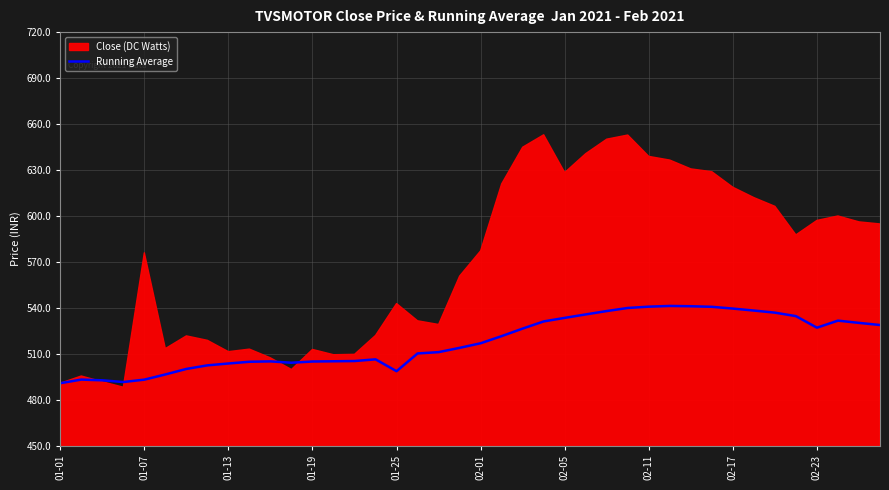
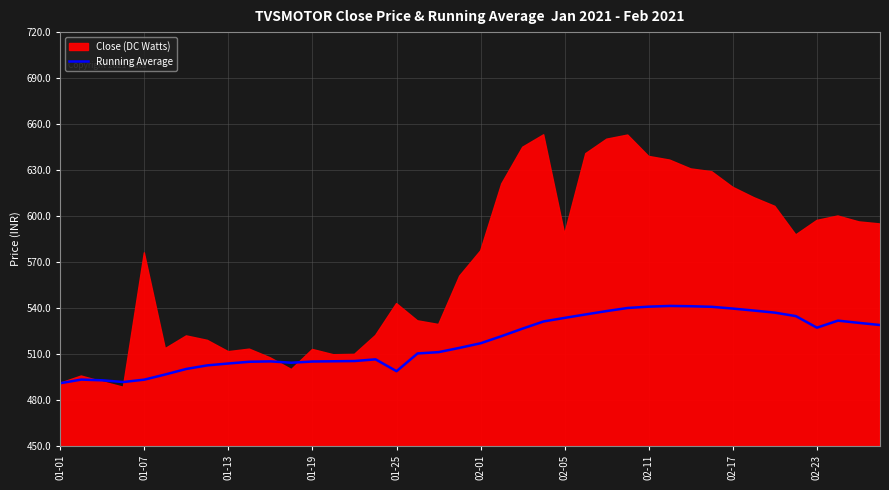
Close (DC Watts), 02-05: 628 -> 588
